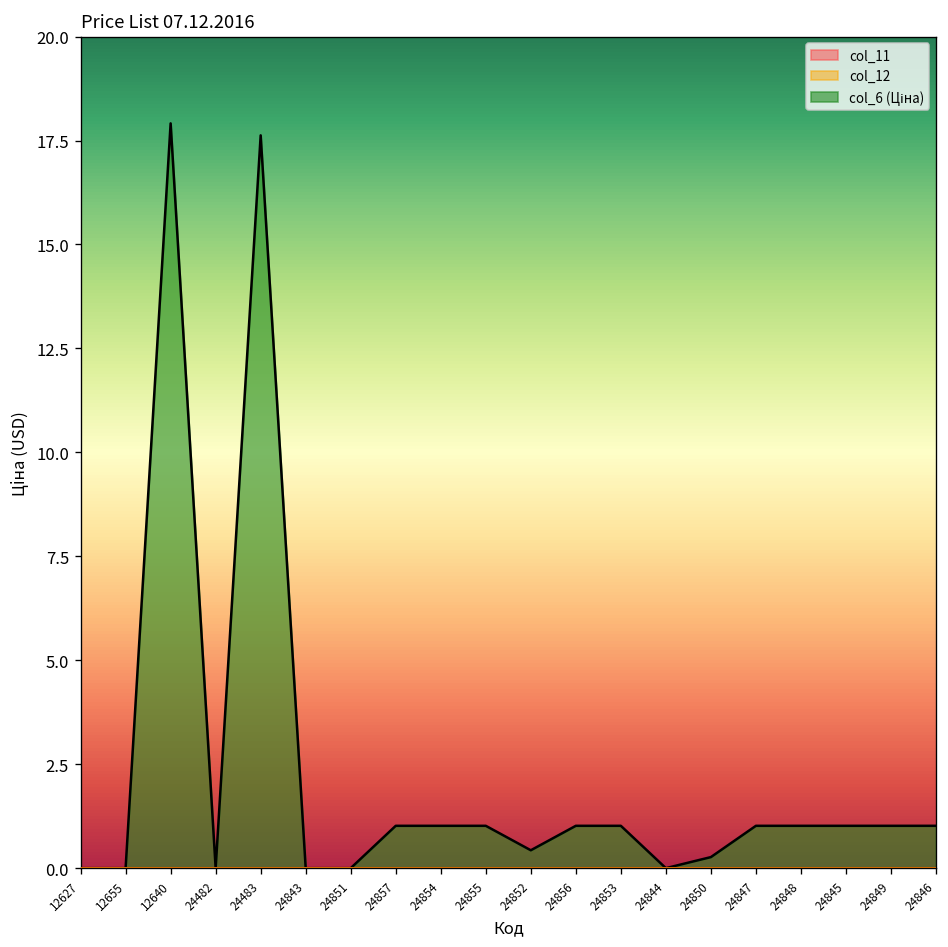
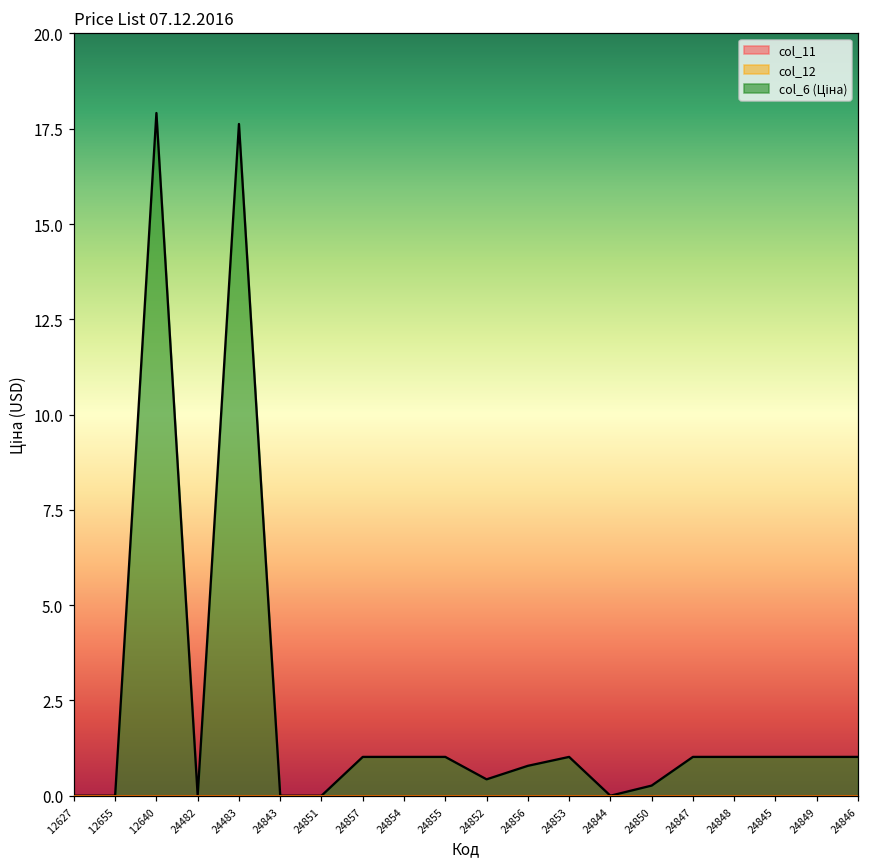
col_6 (Ціна), 24856: 1.0 -> 0.8
